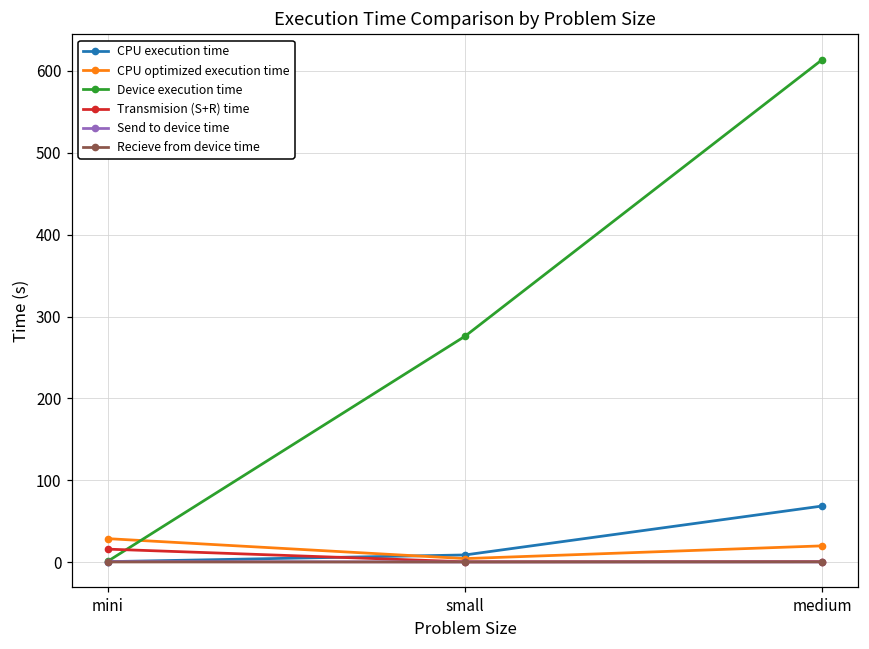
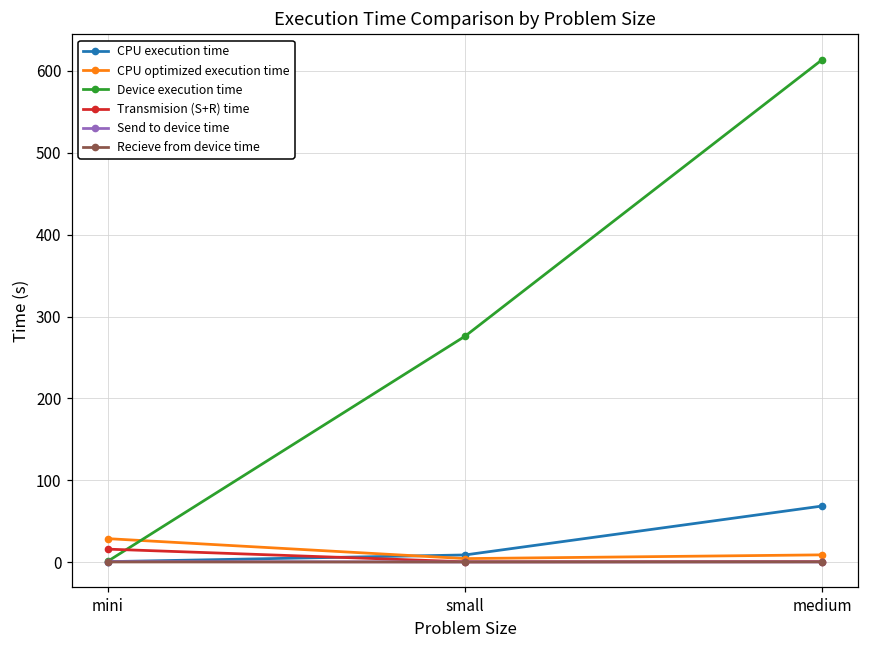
CPU optimized execution time, medium: 20 -> 10
